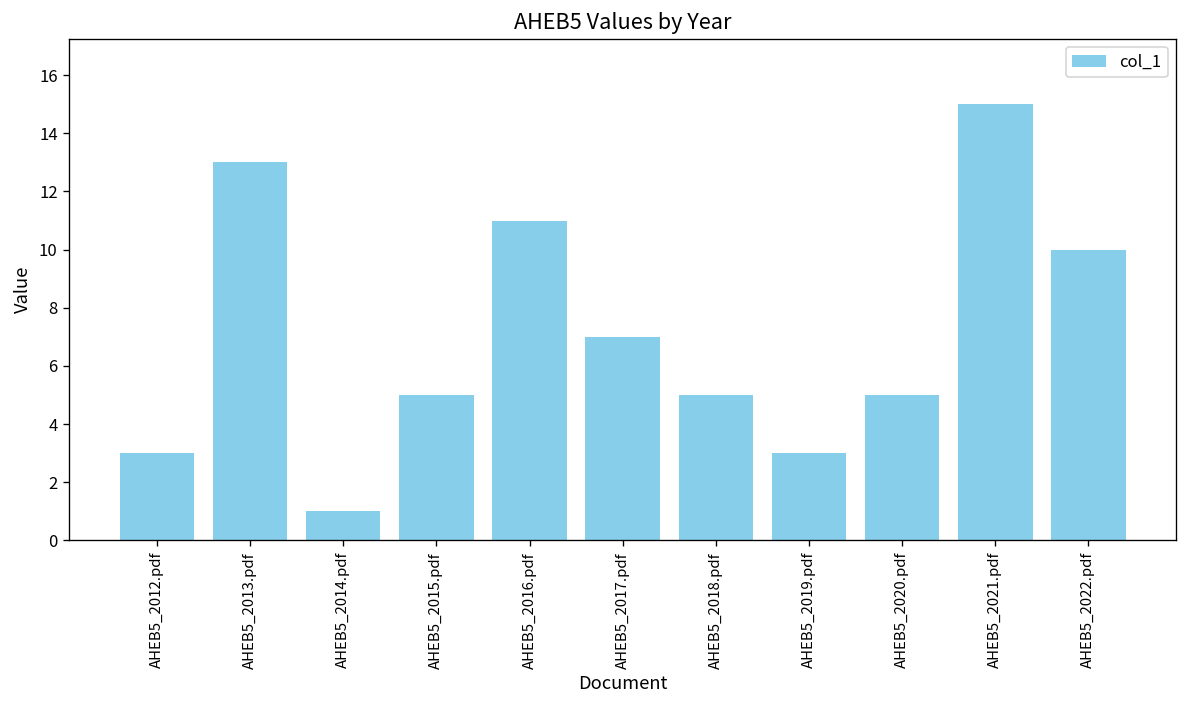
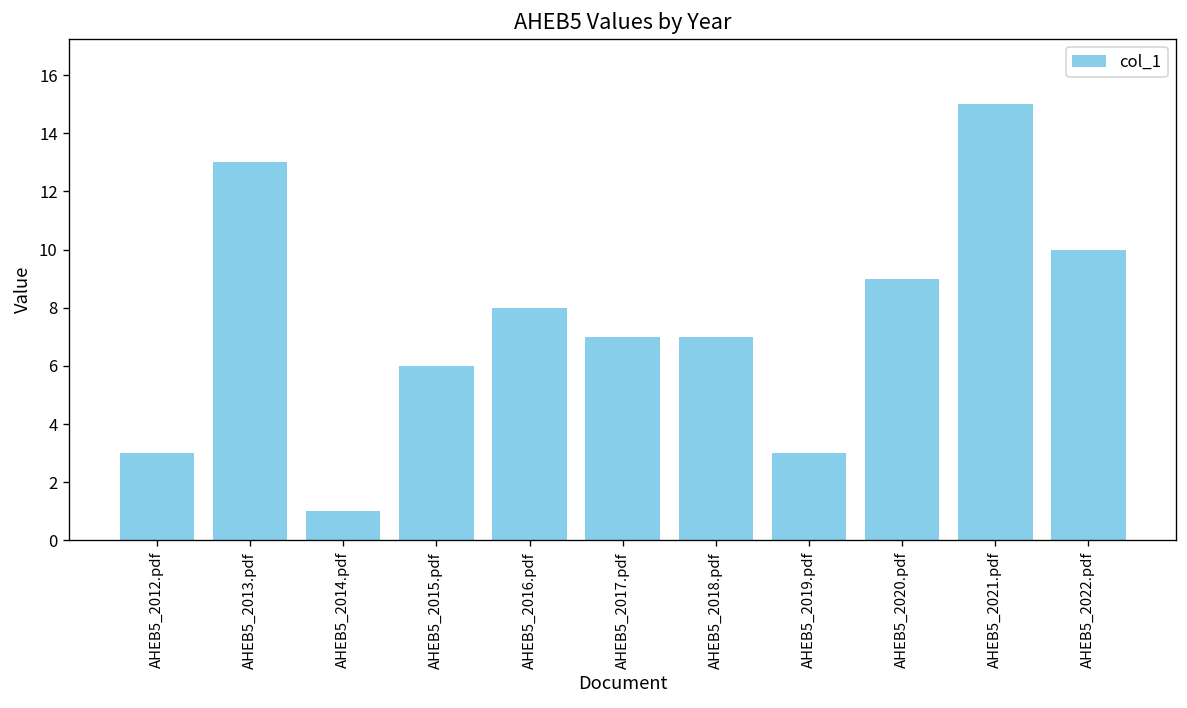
AHEB5_2015.pdf: 5 -> 6
AHEB5_2016.pdf: 11 -> 8
AHEB5_2018.pdf: 5 -> 7
AHEB5_2020.pdf: 5 -> 9
